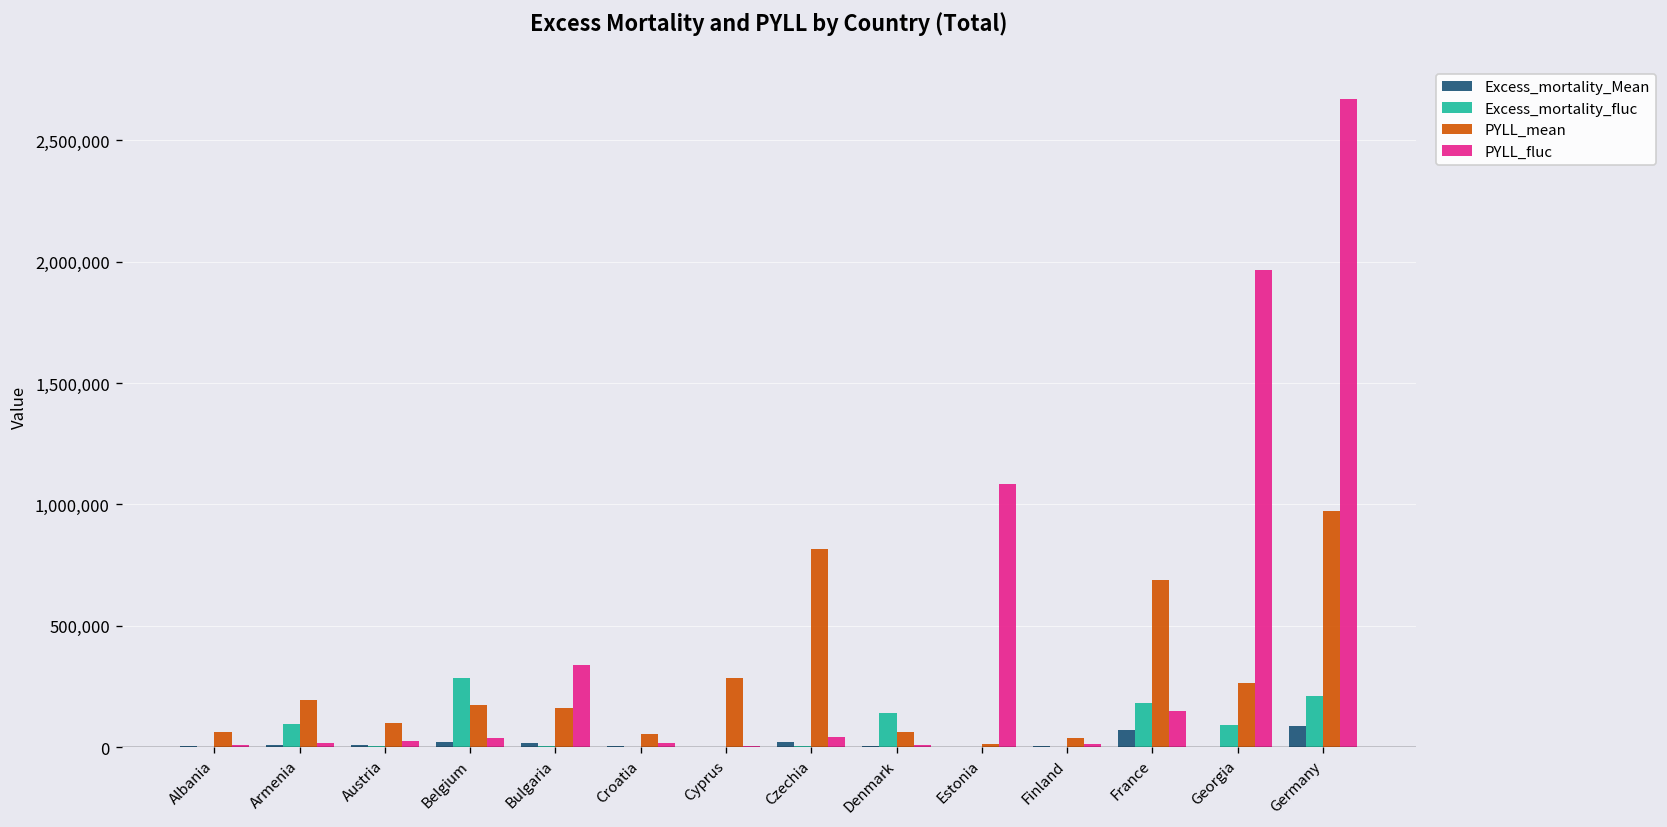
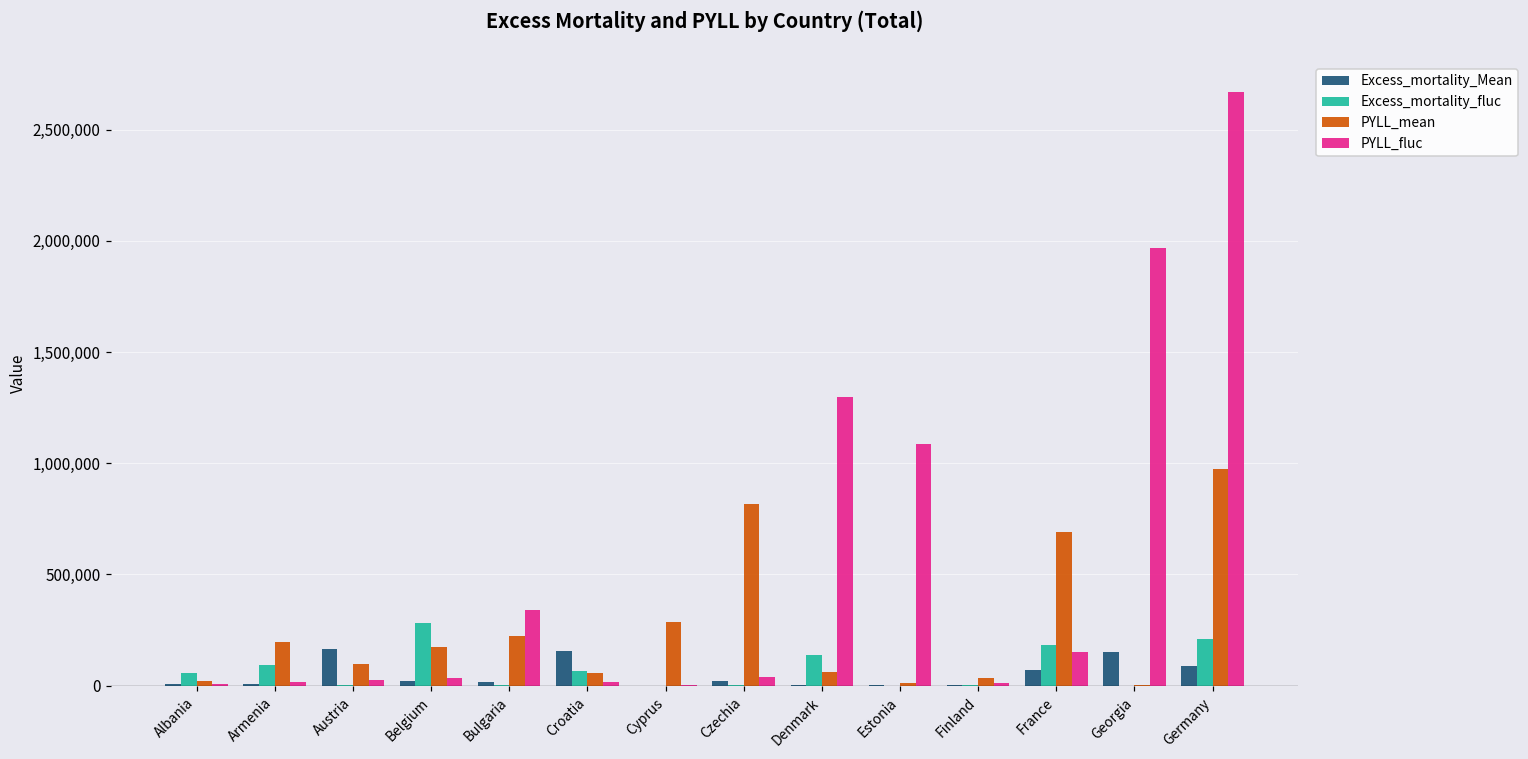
Excess_mortality_fluc, Albania: 0 -> 60,000
PYLL_mean, Albania: 60,000 -> 20,000
Excess_mortality_Mean, Austria: 10,000 -> 160,000
PYLL_mean, Bulgaria: 160,000 -> 220,000
Excess_mortality_Mean, Croatia: 10,000 -> 150,000
Excess_mortality_fluc, Croatia: 0 -> 70,000
PYLL_fluc, Denmark: 10,000 -> 1,300,000
Excess_mortality_Mean, Georgia: 0 -> 150,000
Excess_mortality_fluc, Georgia: 90,000 -> 0
PYLL_mean, Georgia: 260,000 -> 0
